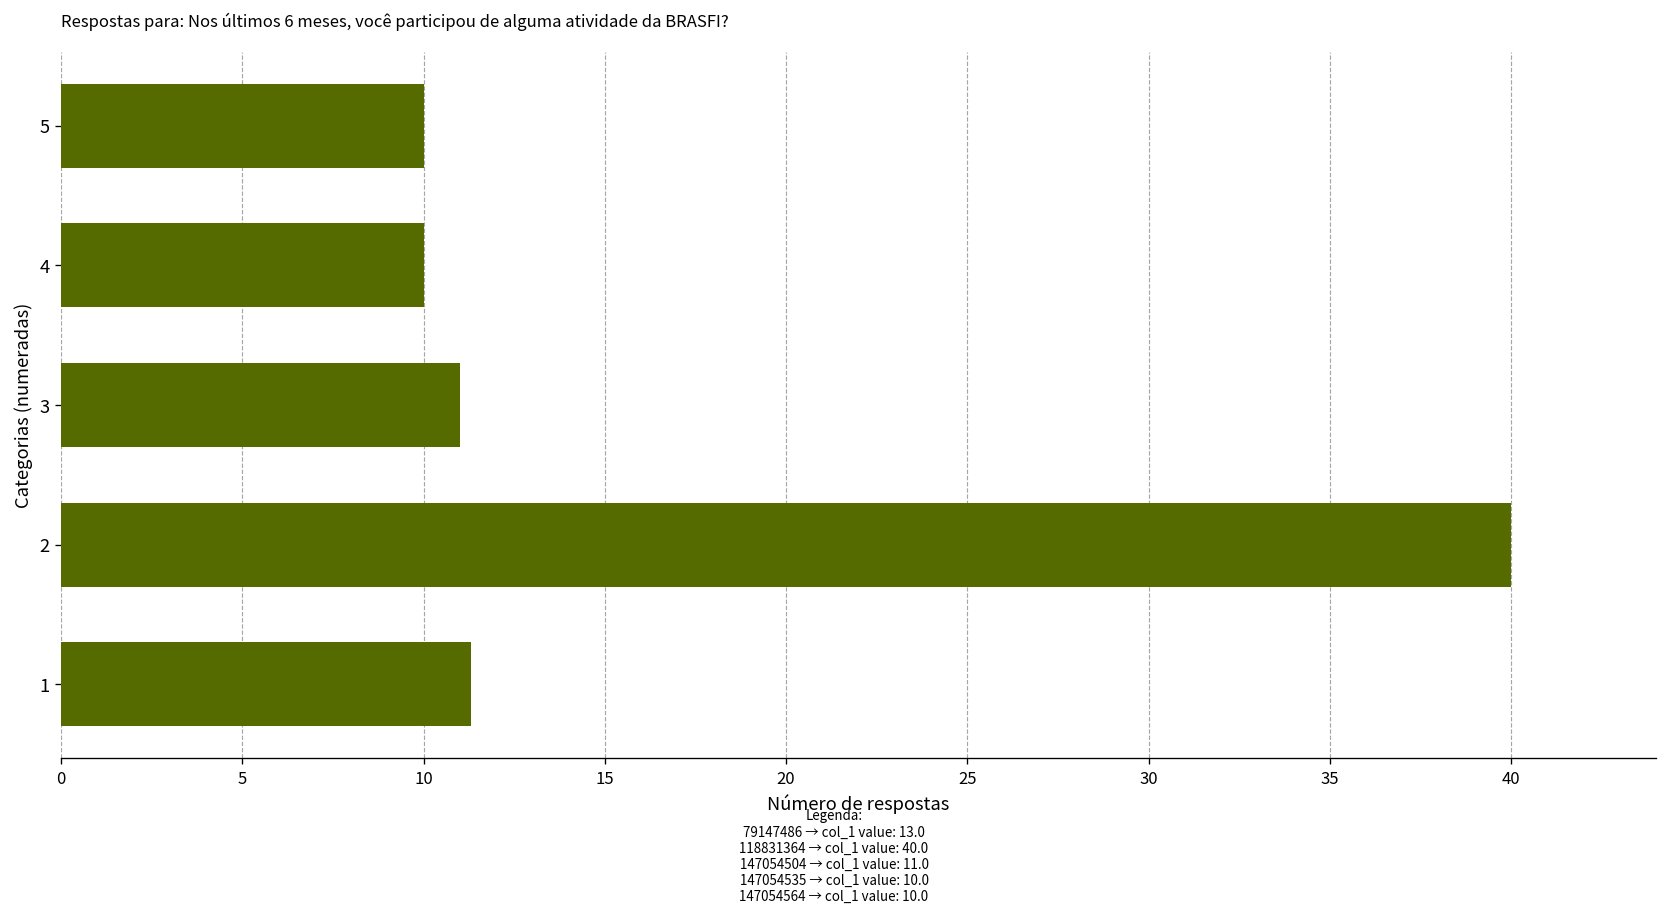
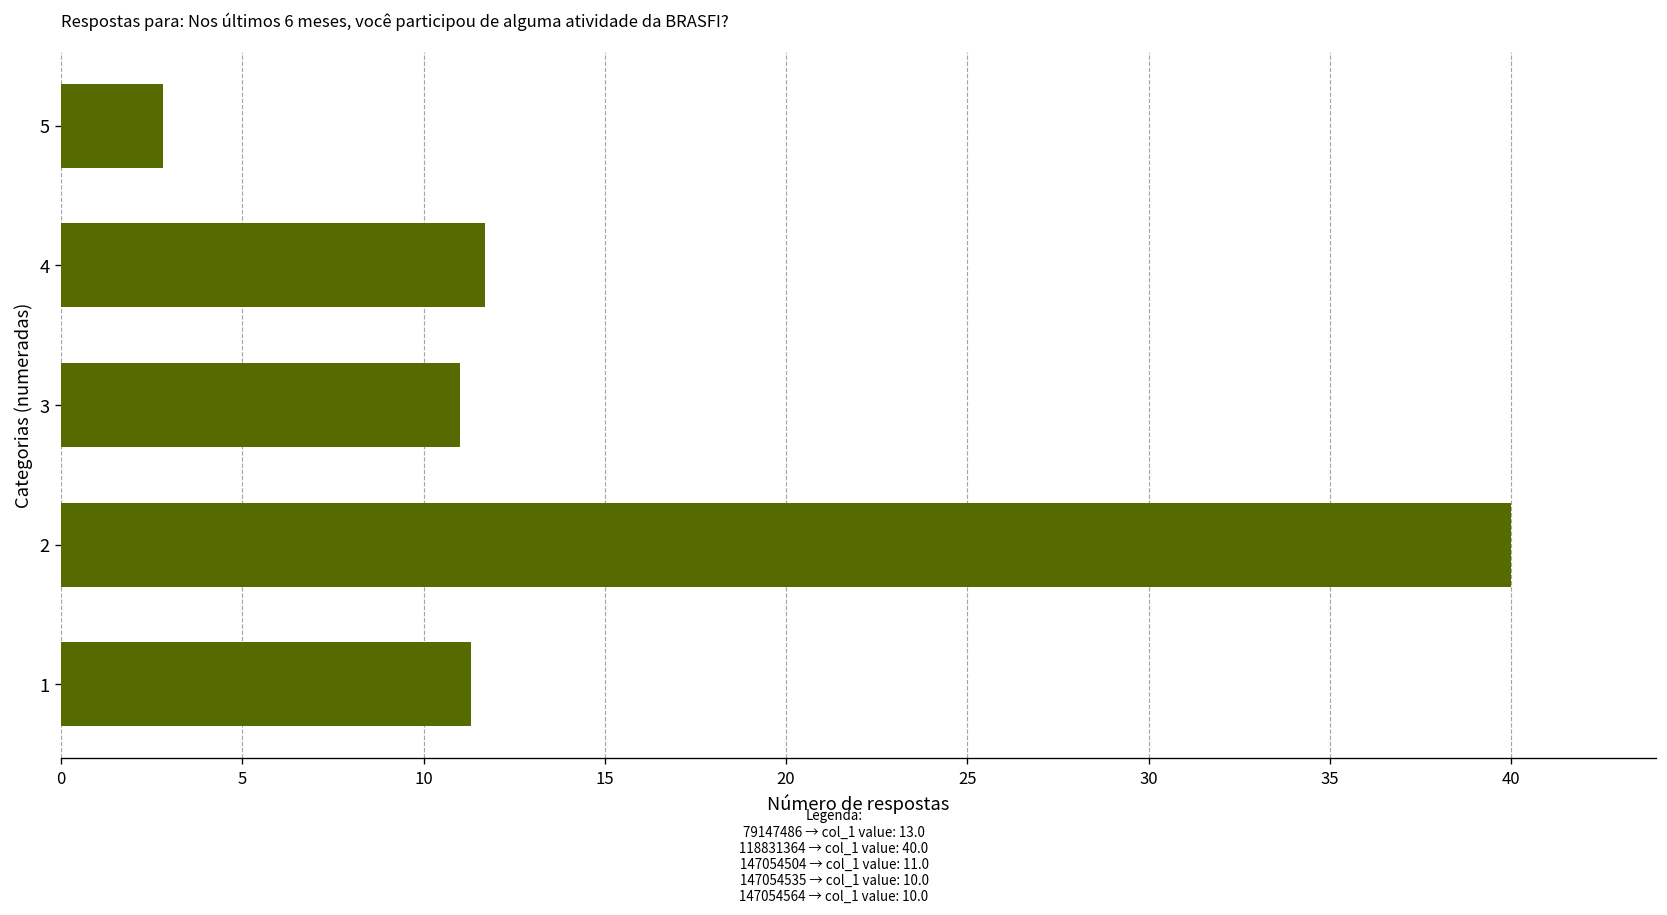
5: 10.0 -> 2.8
4: 10.0 -> 11.7
